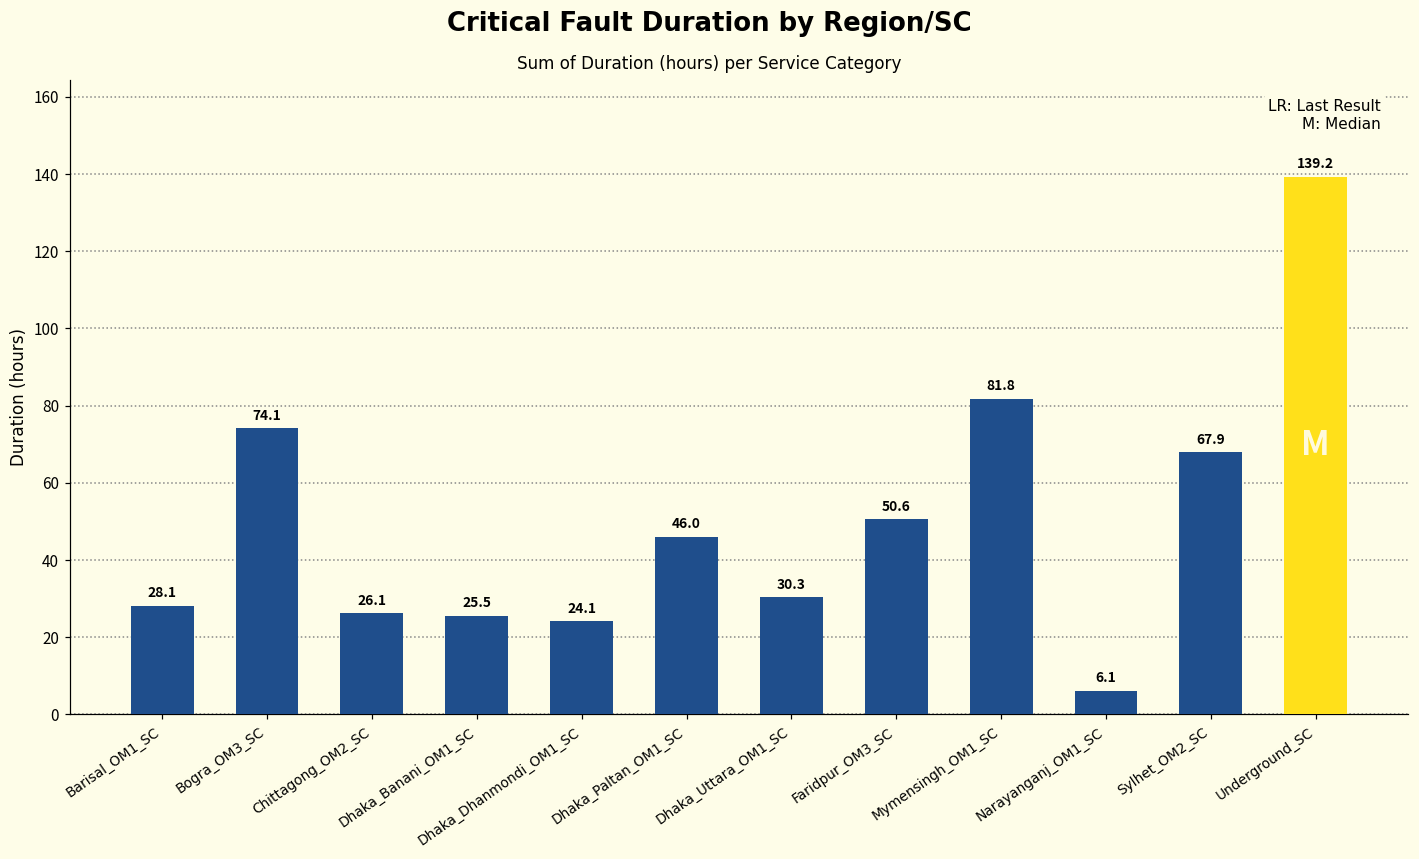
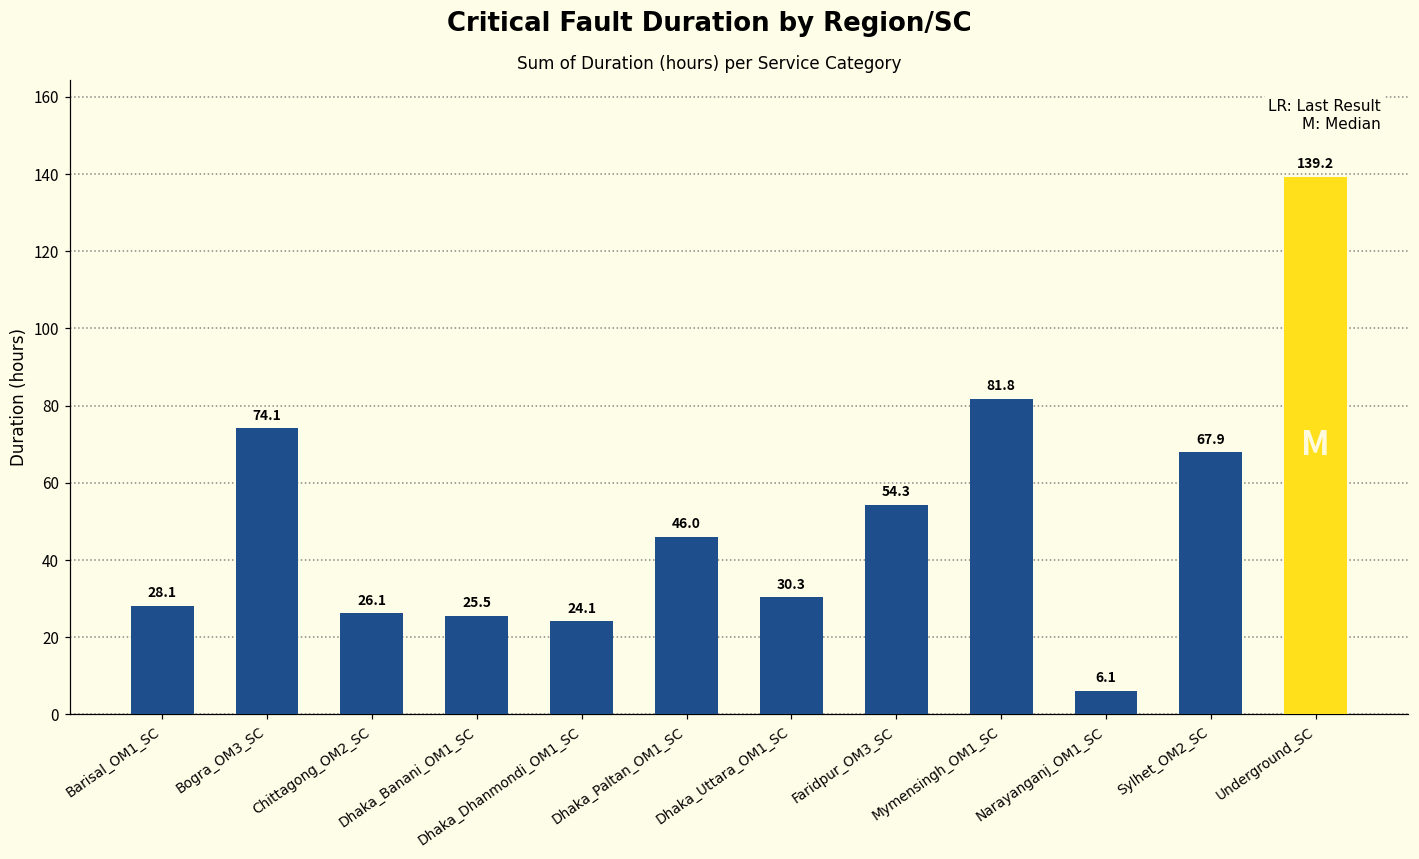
Faridpur_OM3_SC: 50.6 -> 54.3
